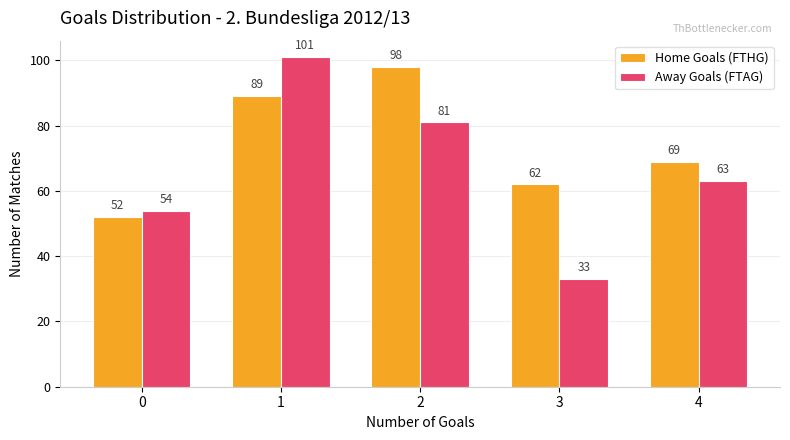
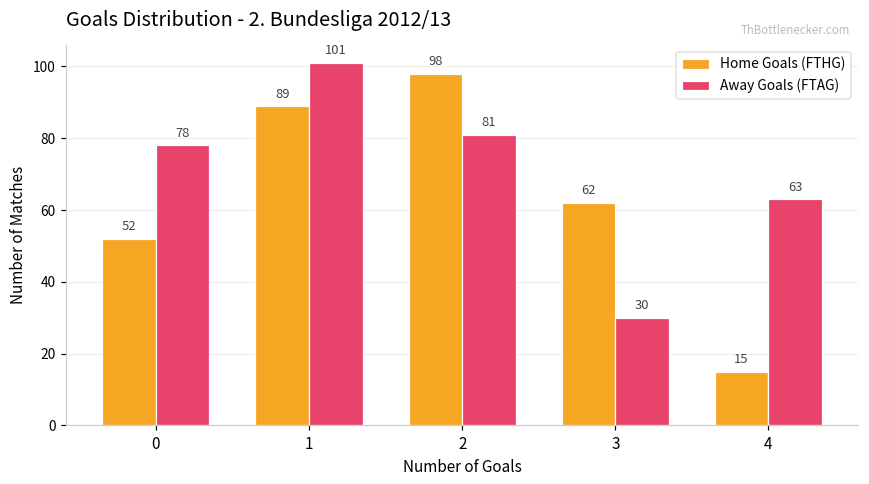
Away Goals (FTAG), 0: 54 -> 78
Away Goals (FTAG), 3: 33 -> 30
Home Goals (FTHG), 4: 69 -> 15
